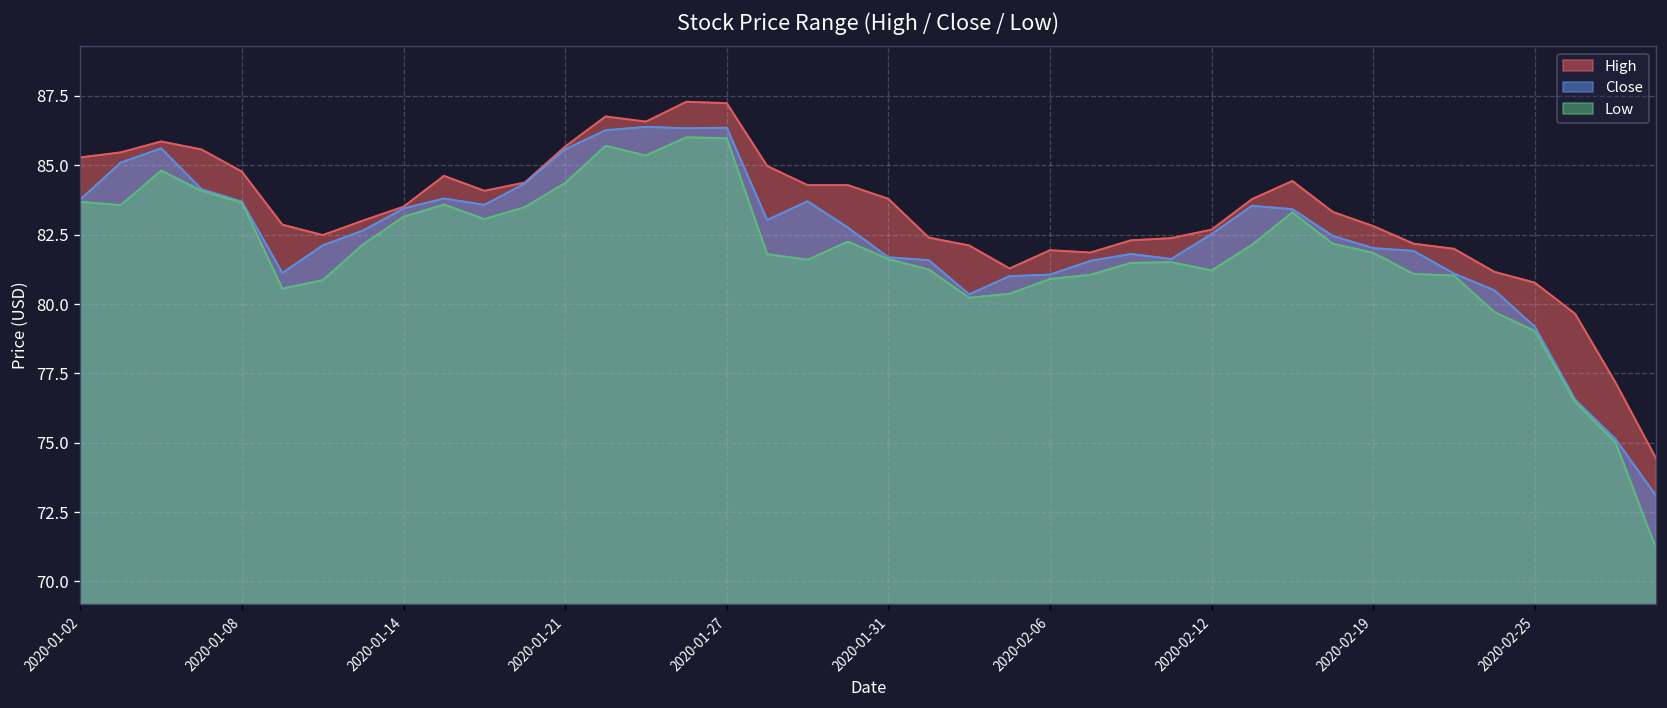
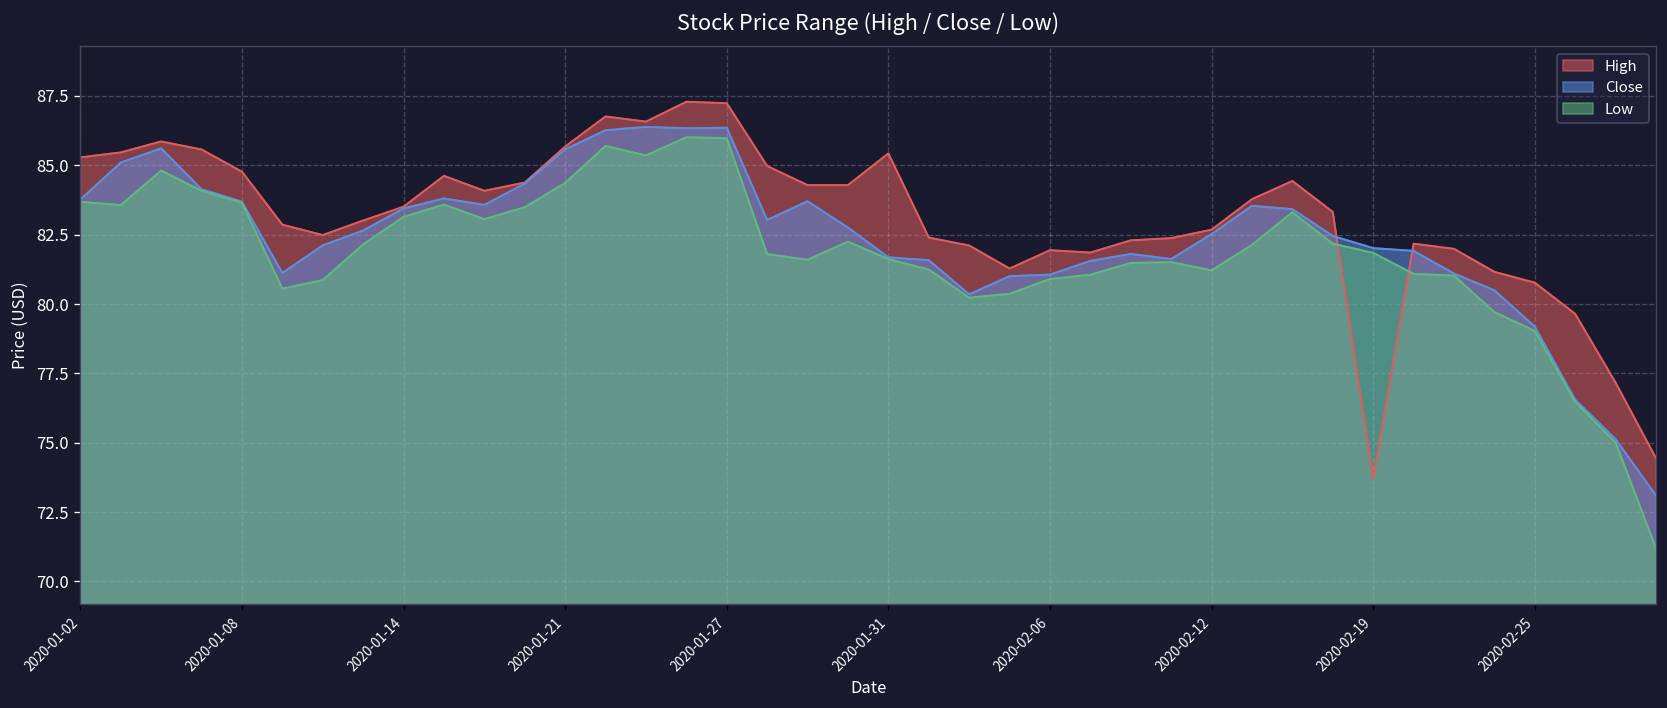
High, 2020-01-31: 83.8 -> 85.4
High, 2020-02-19: 82.8 -> 73.7
